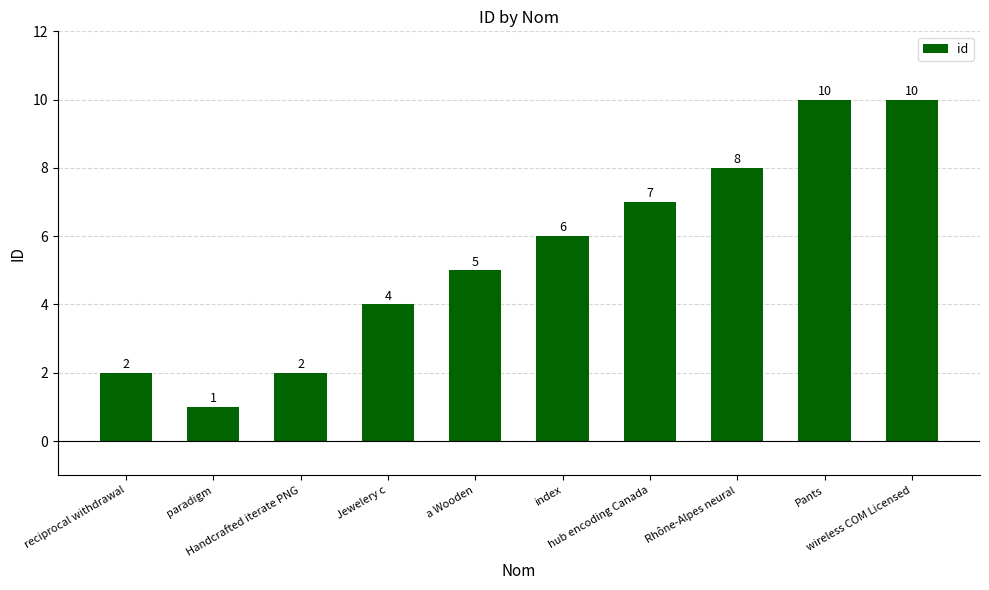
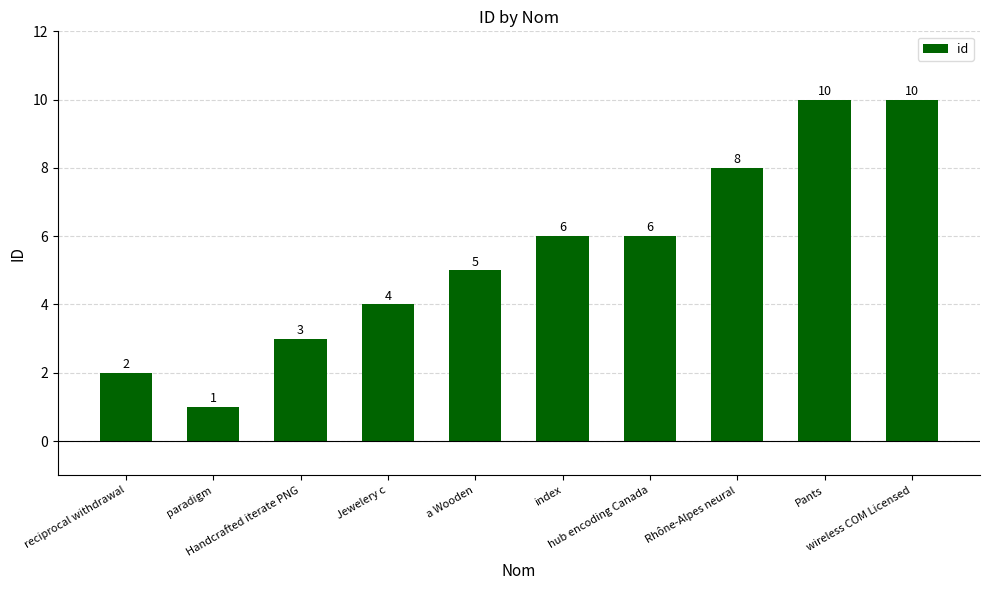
Handcrafted iterate PNG: 2 -> 3
hub encoding Canada: 7 -> 6
